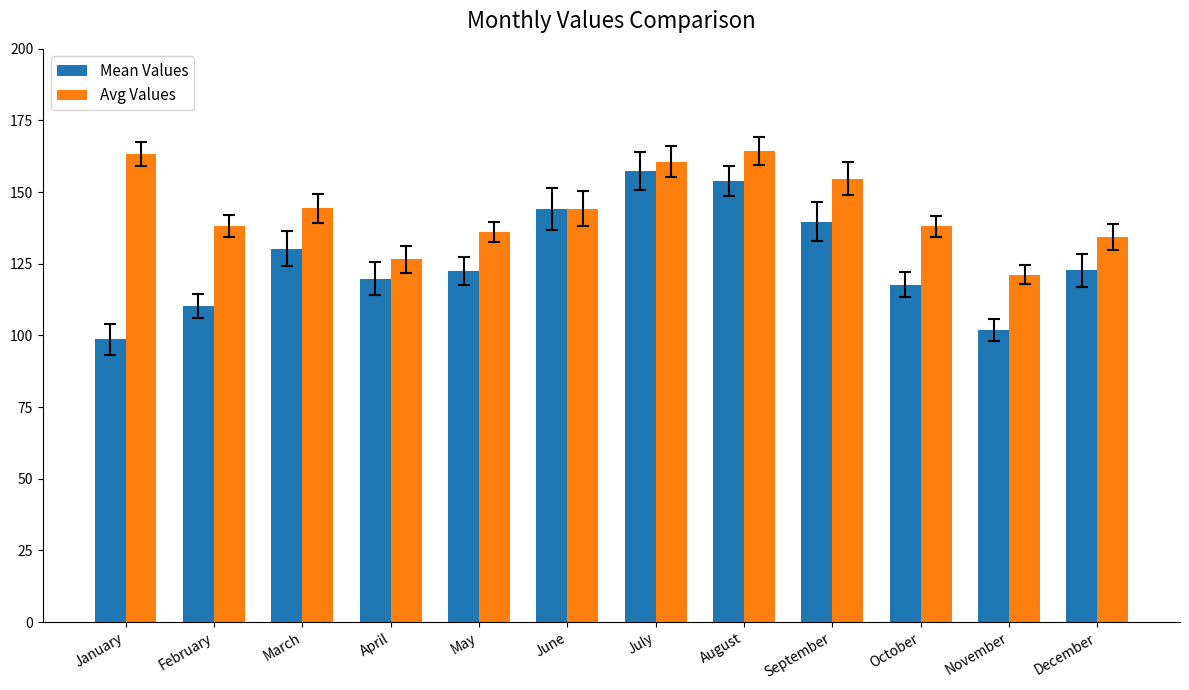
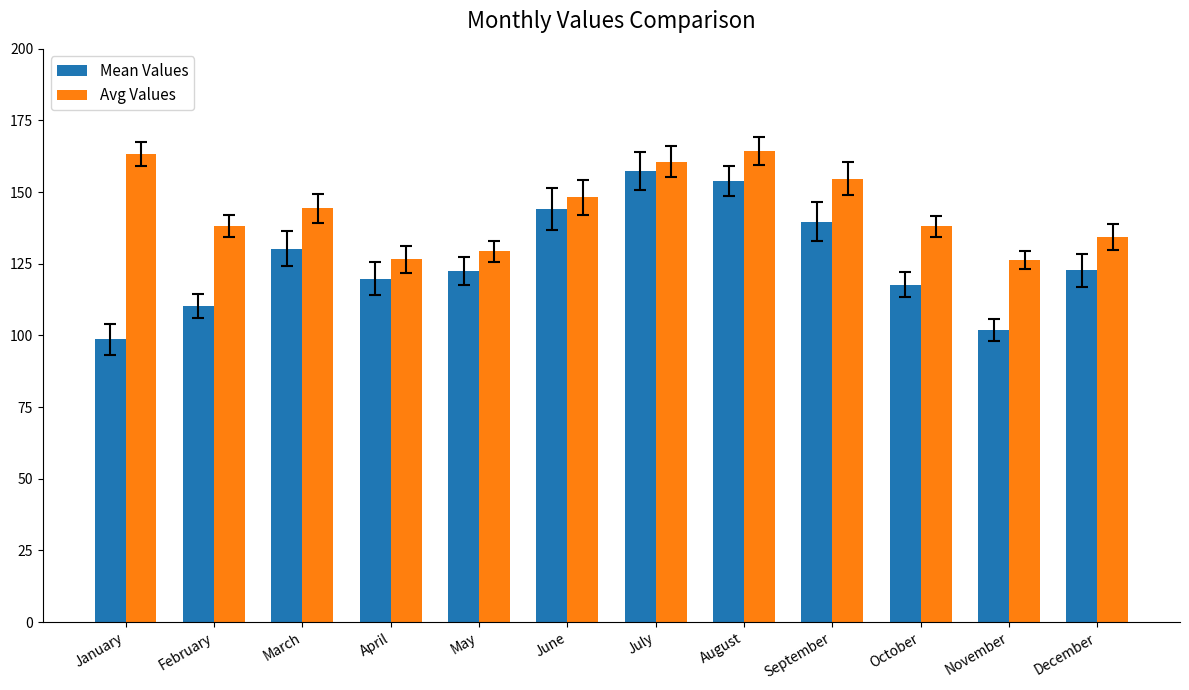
Avg Values, May: 136 -> 129
Avg Values, June: 144 -> 148
Avg Values, November: 121 -> 126
